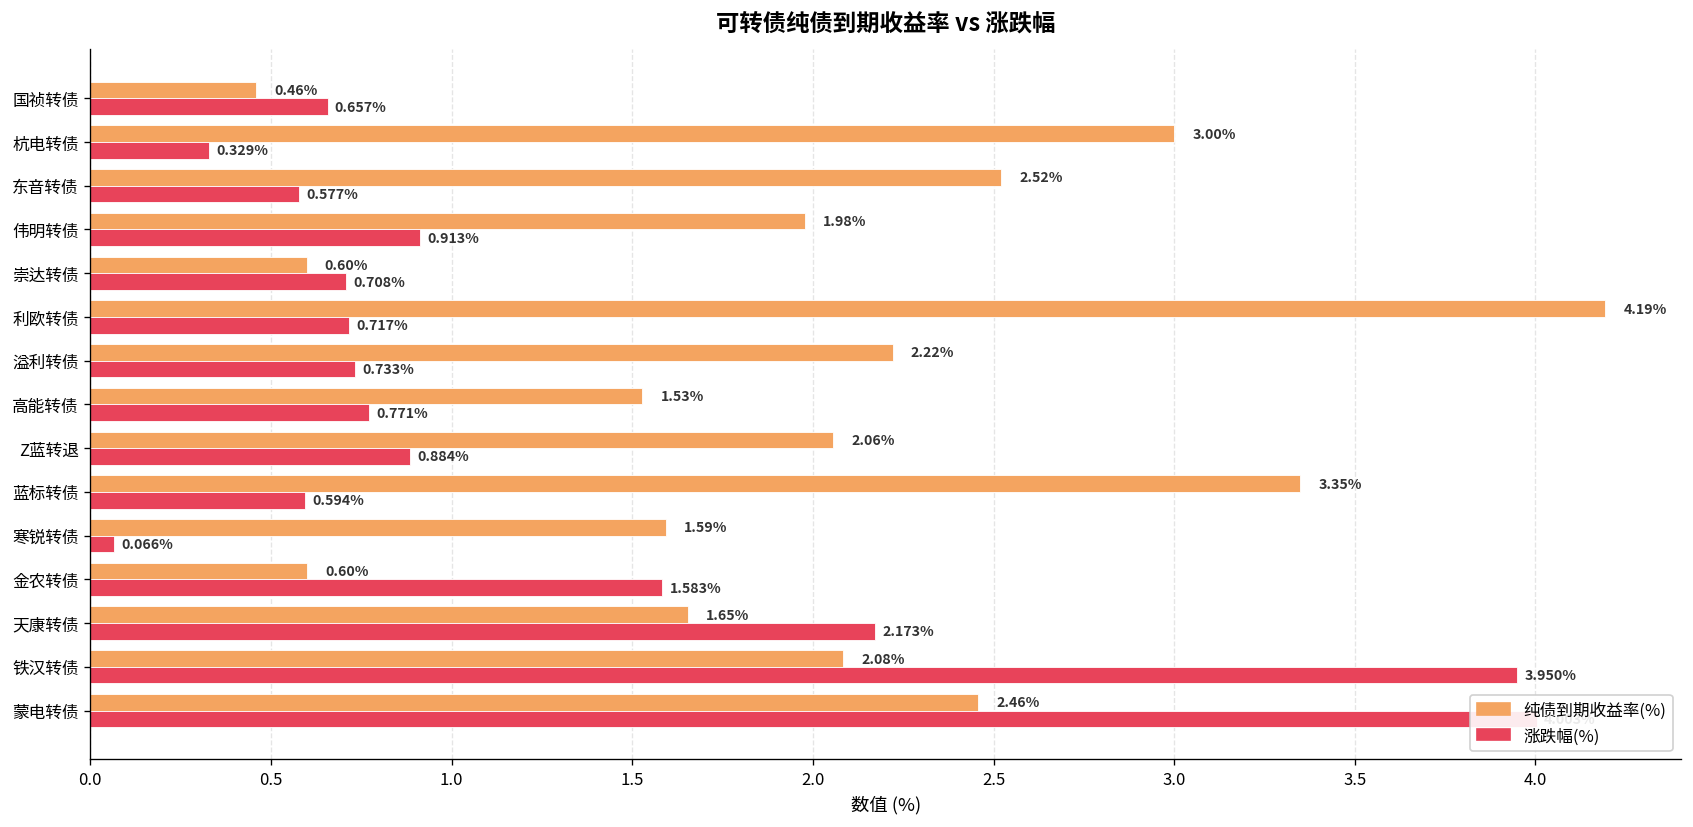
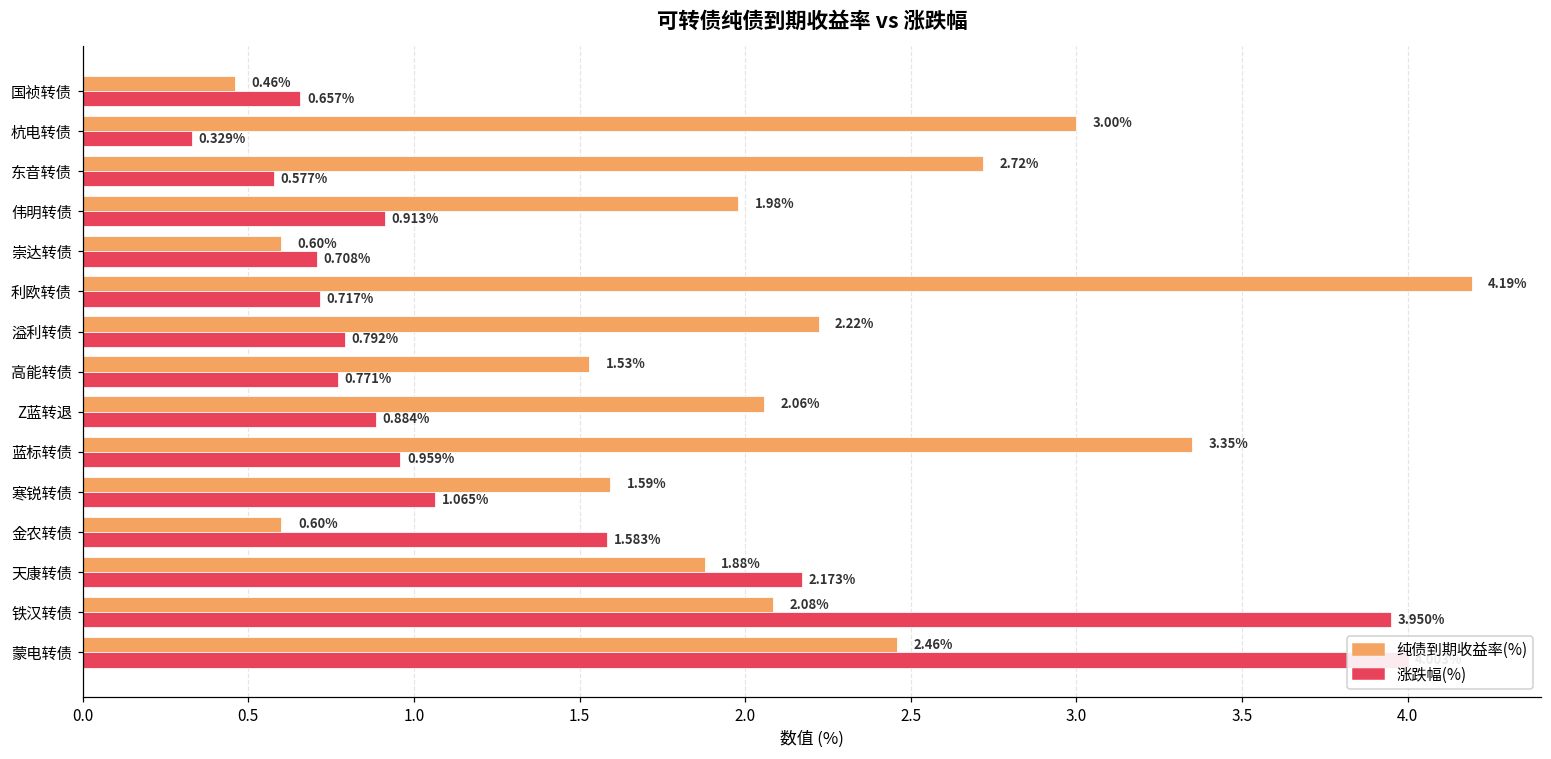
纯债到期收益率(%), 东音转债: 2.52% -> 2.72%
涨跌幅(%), 溢利转债: 0.733% -> 0.792%
涨跌幅(%), 蓝标转债: 0.594% -> 0.959%
涨跌幅(%), 寒锐转债: 0.066% -> 1.065%
纯债到期收益率(%), 天康转债: 1.65% -> 1.88%
